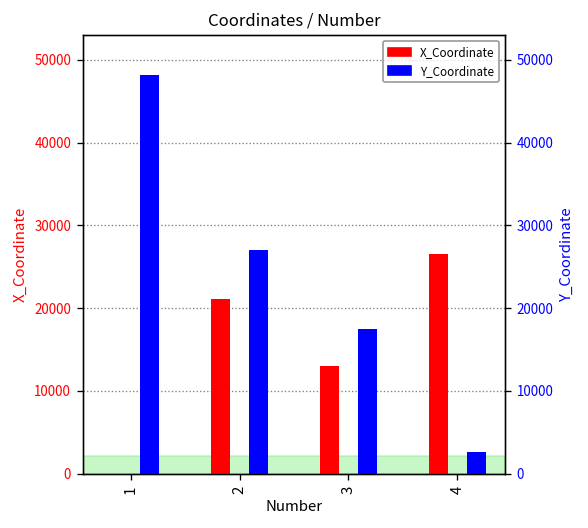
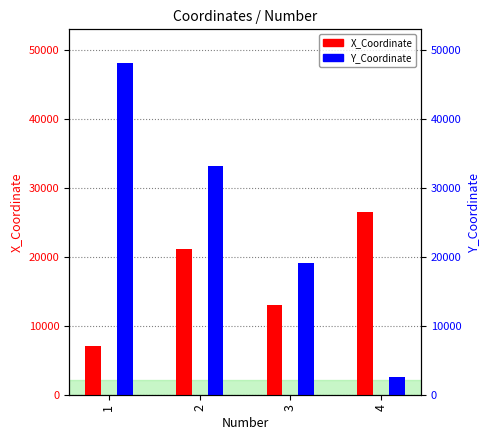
X_Coordinate, 1: 0 -> 7000
Y_Coordinate, 2: 27000 -> 33000
Y_Coordinate, 3: 17000 -> 19000
